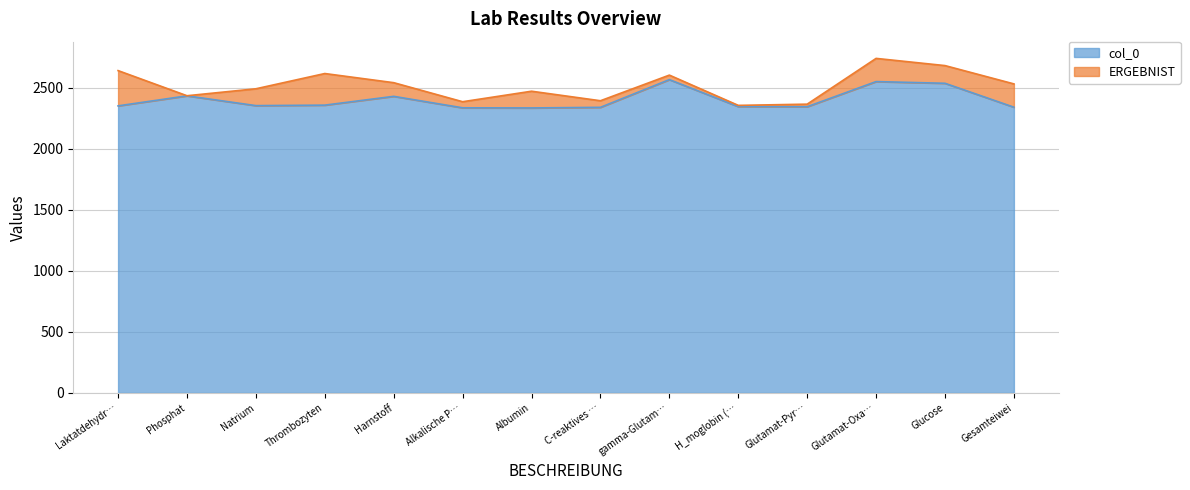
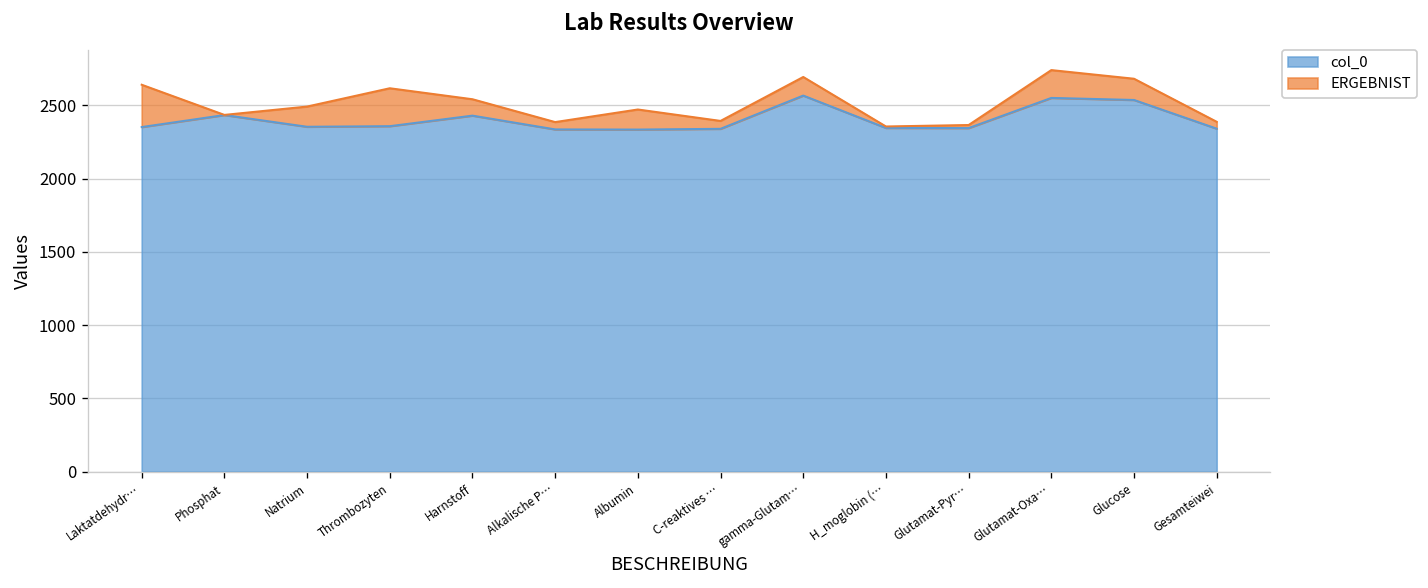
ERGEBNIST, gamma-Glutam…: 40 -> 130
ERGEBNIST, Gesamteiwei: 190 -> 50
